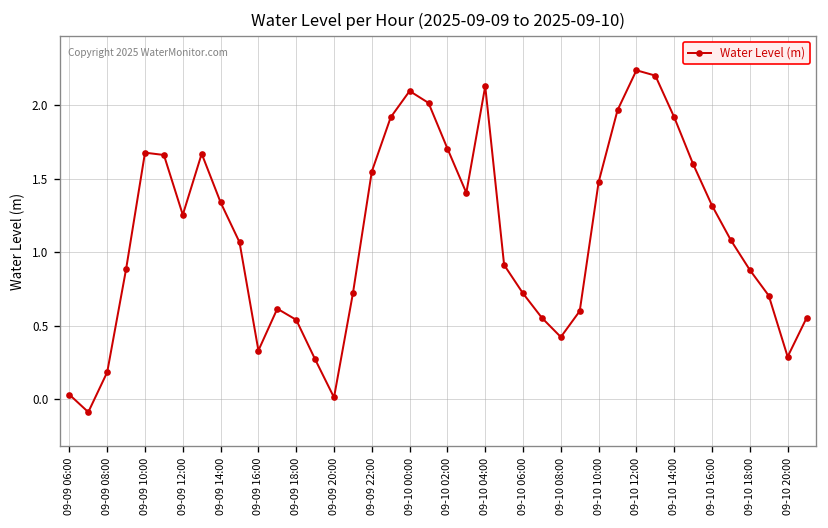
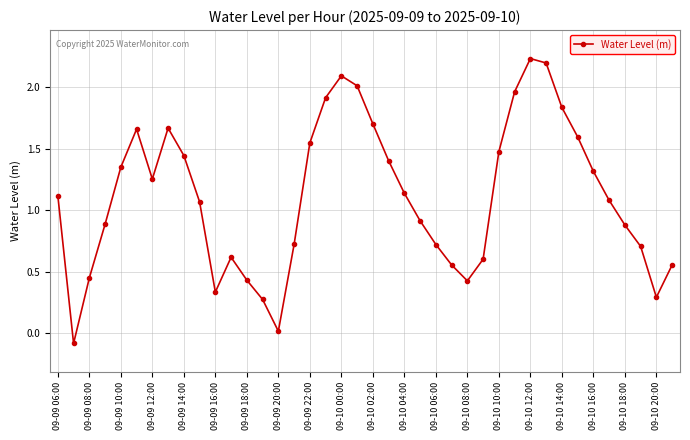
09-09 06:00: 0.03 -> 1.12
09-09 08:00: 0.19 -> 0.45
09-09 10:00: 1.68 -> 1.35
09-09 14:00: 1.34 -> 1.45
09-09 18:00: 0.54 -> 0.43
09-10 04:00: 2.13 -> 1.14
09-10 14:00: 1.92 -> 1.84
